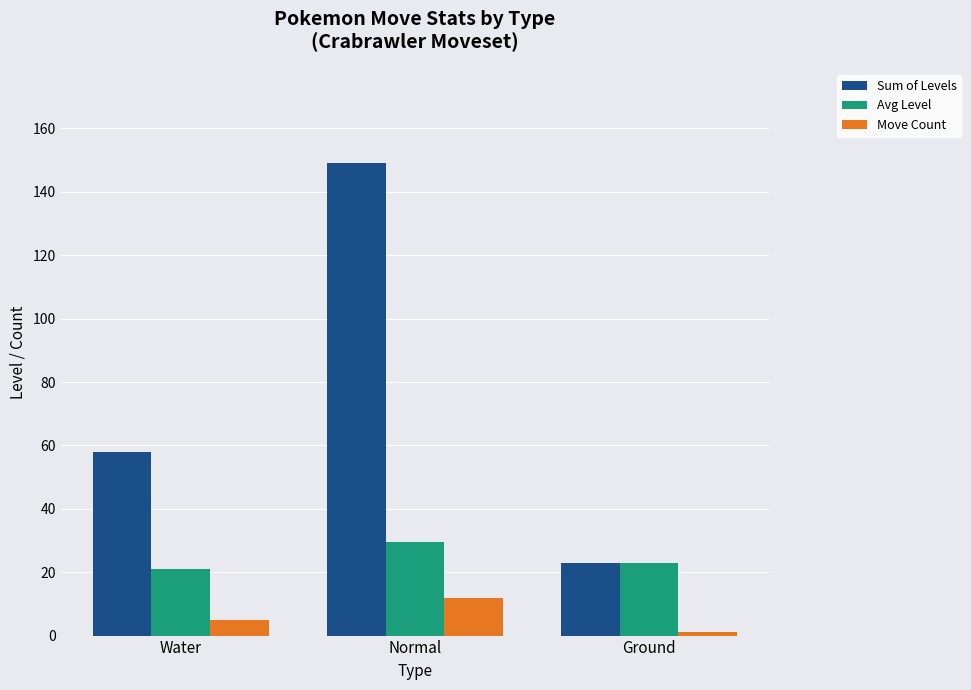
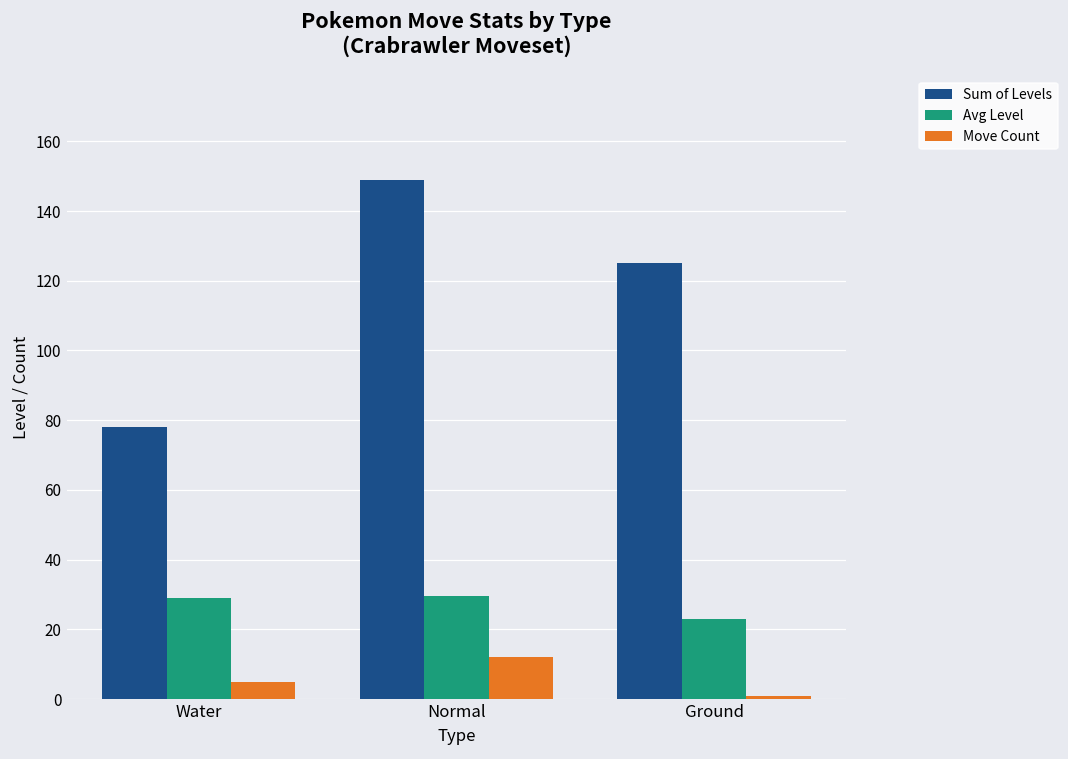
Sum of Levels, Water: 58 -> 78
Avg Level, Water: 21 -> 29
Sum of Levels, Ground: 23 -> 125
